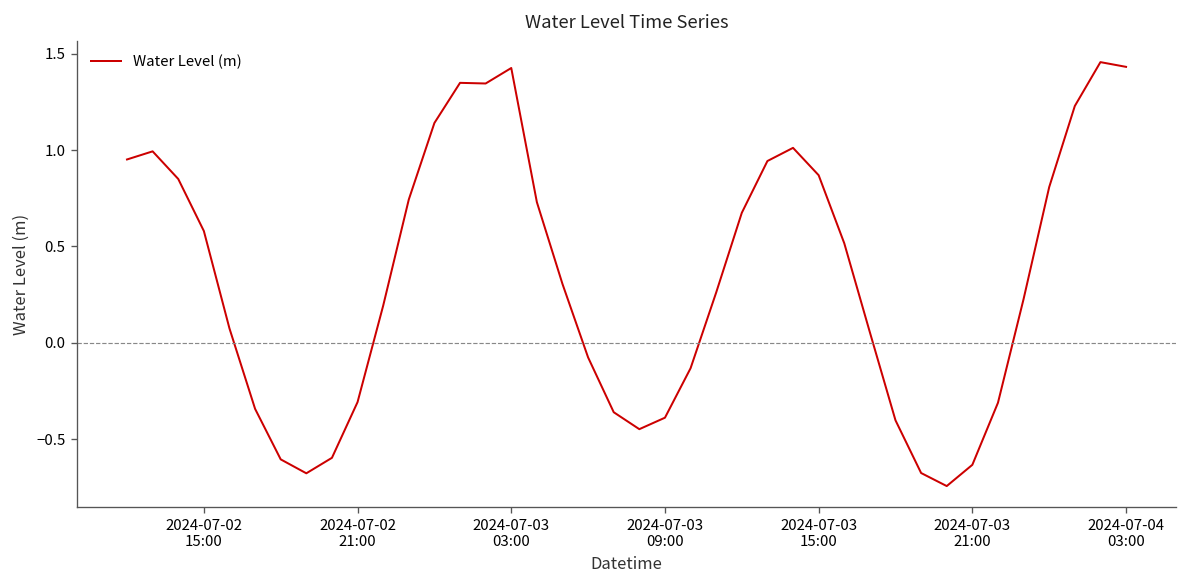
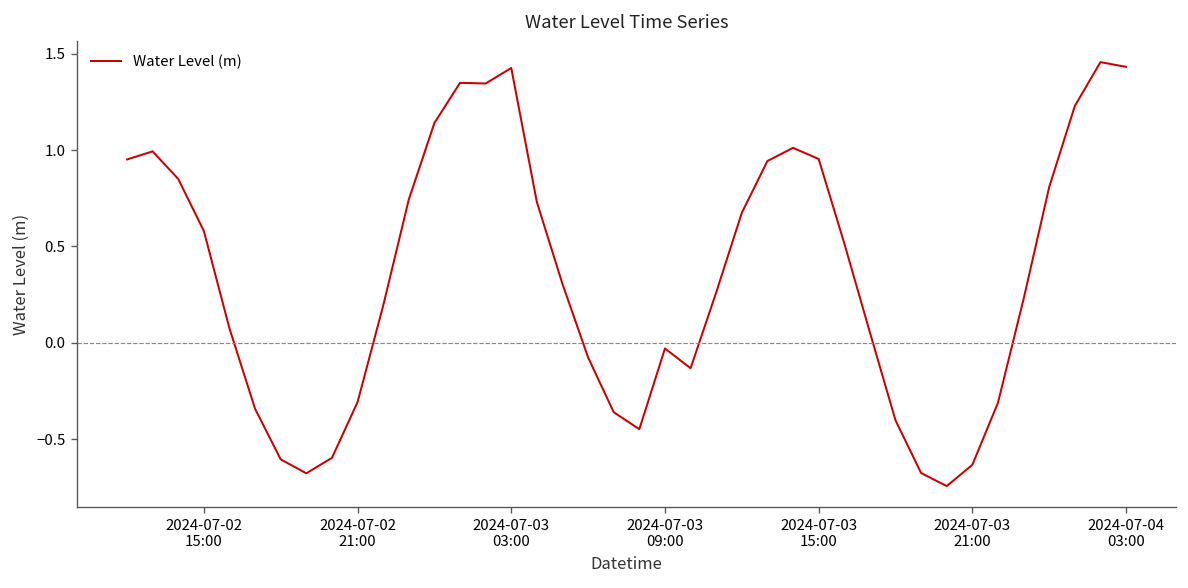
2024-07-03 09:00: -0.39 -> -0.03
2024-07-03 15:00: 0.87 -> 0.95
